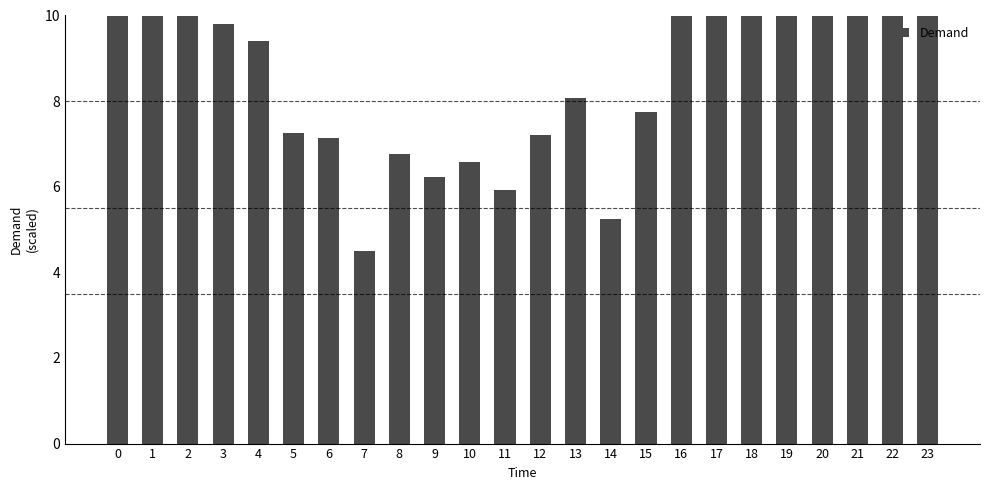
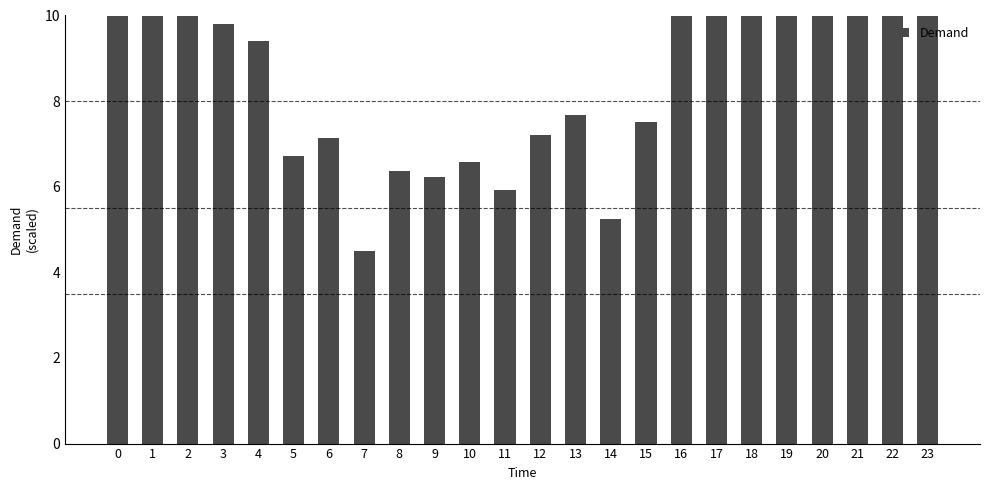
5: 7.3 -> 6.7
8: 6.8 -> 6.4
13: 8.1 -> 7.7
15: 7.7 -> 7.5
